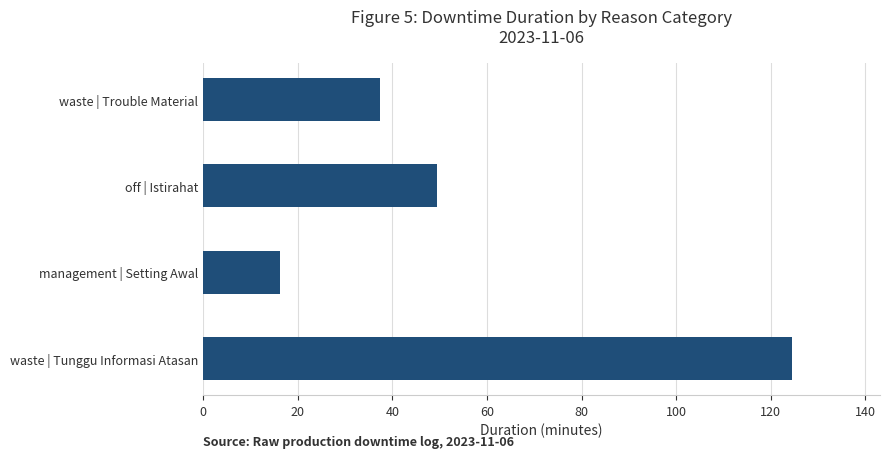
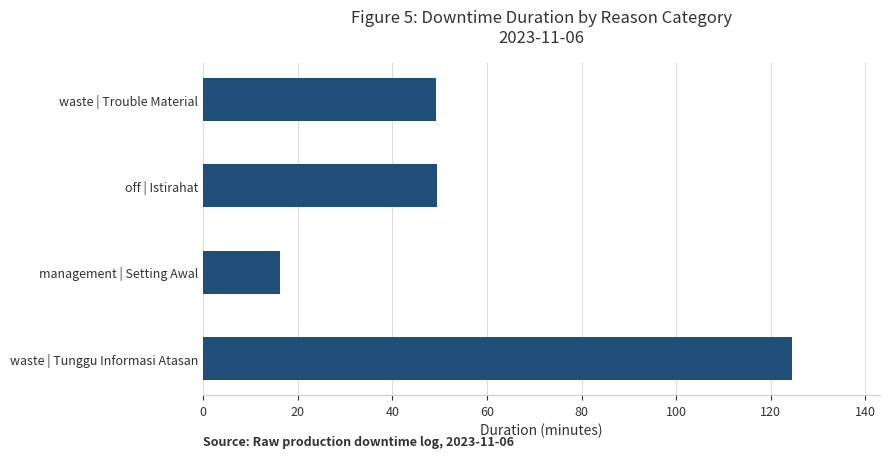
waste | Trouble Material: 37 -> 49
